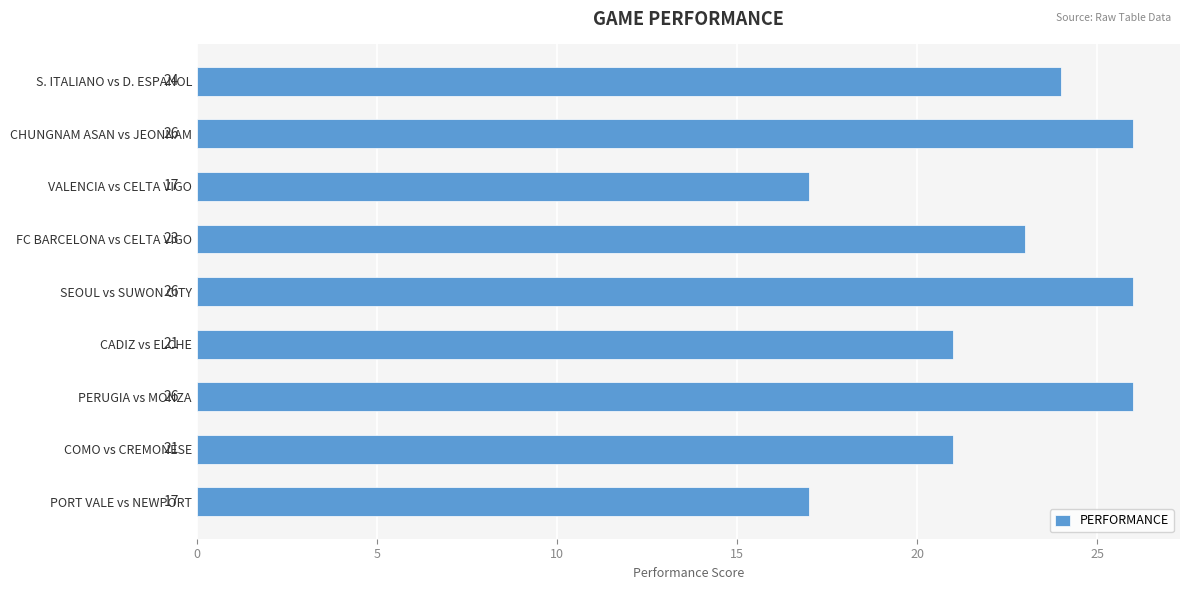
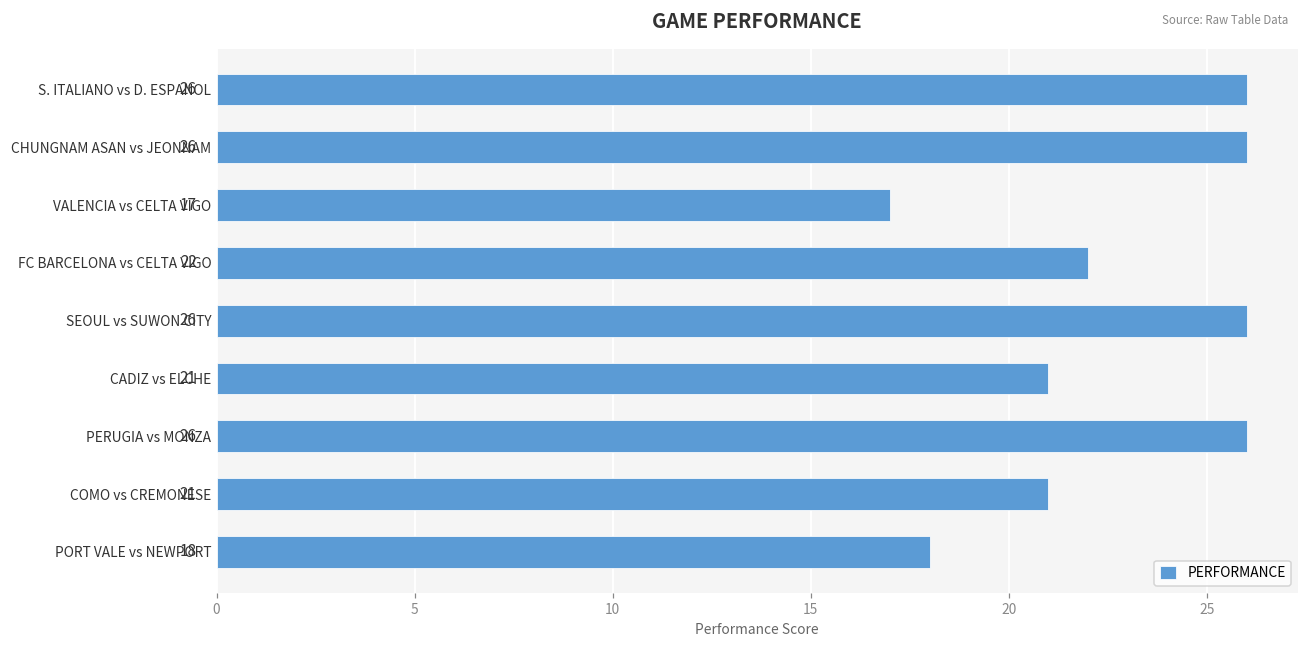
S. ITALIANO vs D. ESPANOL: 24 -> 26
FC BARCELONA vs CELTA VIGO: 23 -> 22
PORT VALE vs NEWPORT: 17 -> 18
